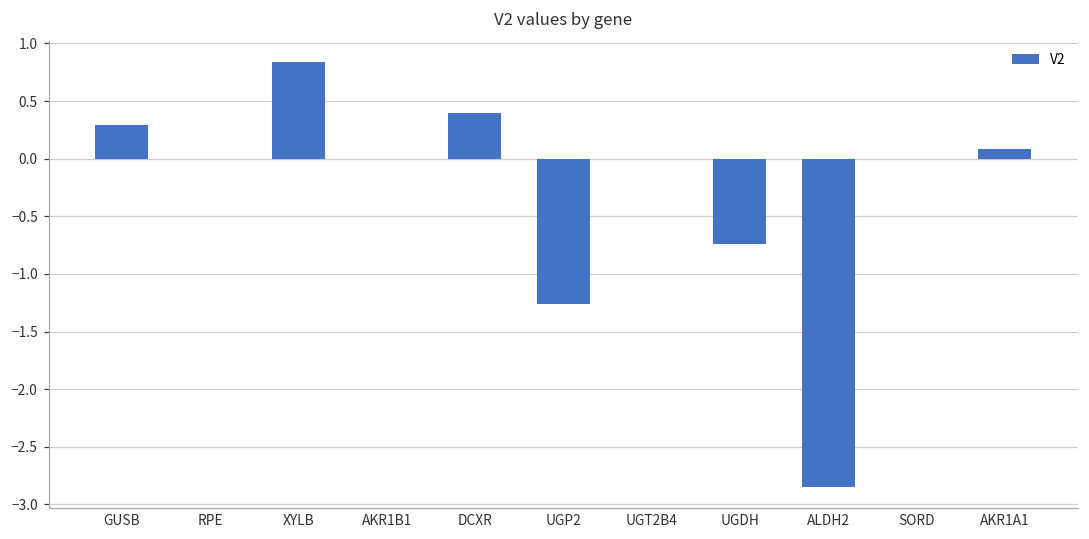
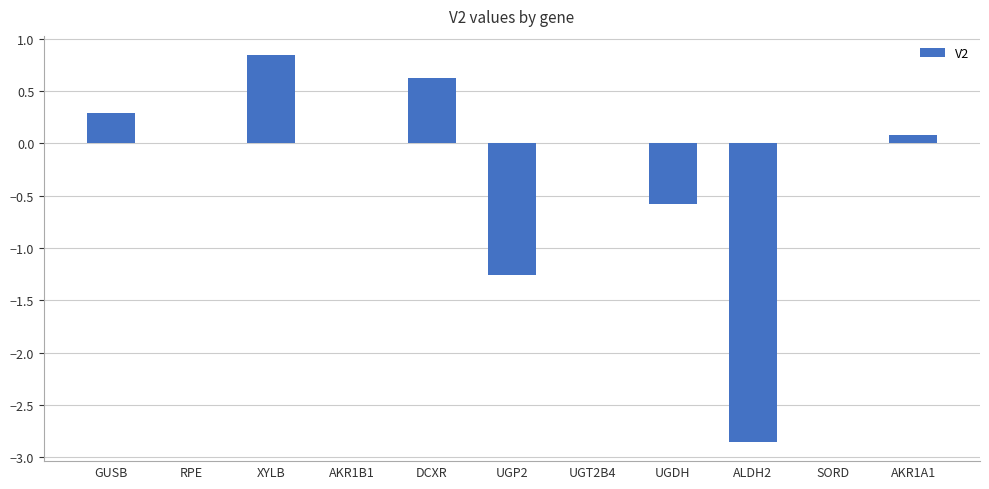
DCXR: 0.39 -> 0.62
UGDH: -0.74 -> -0.58
